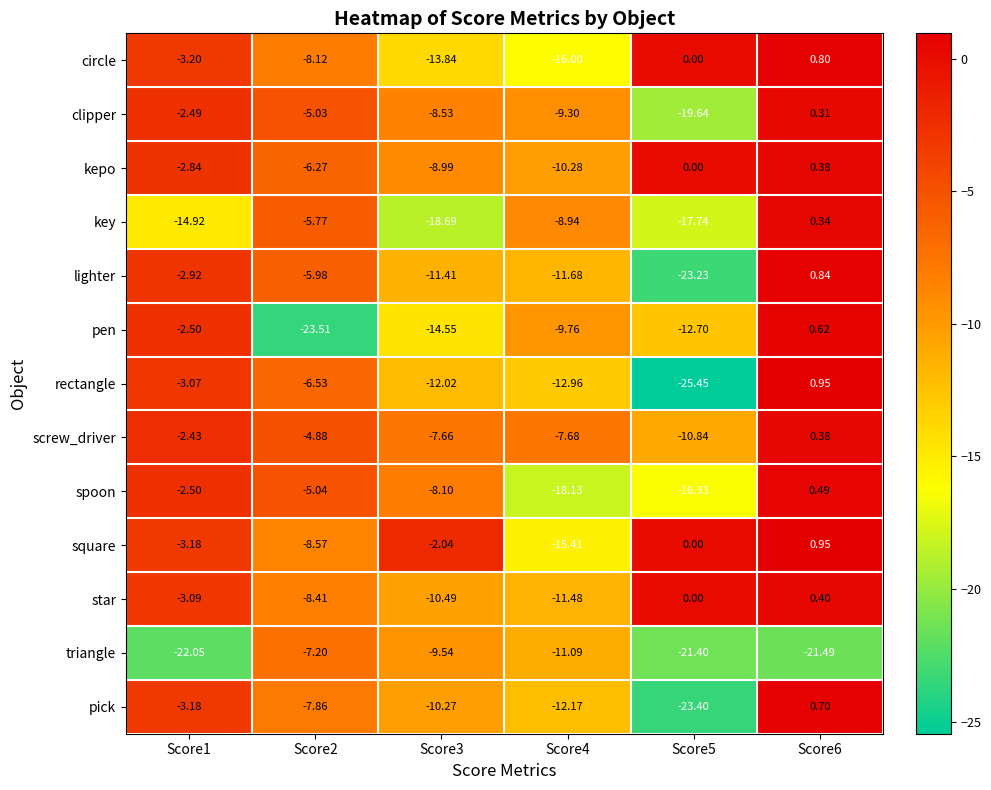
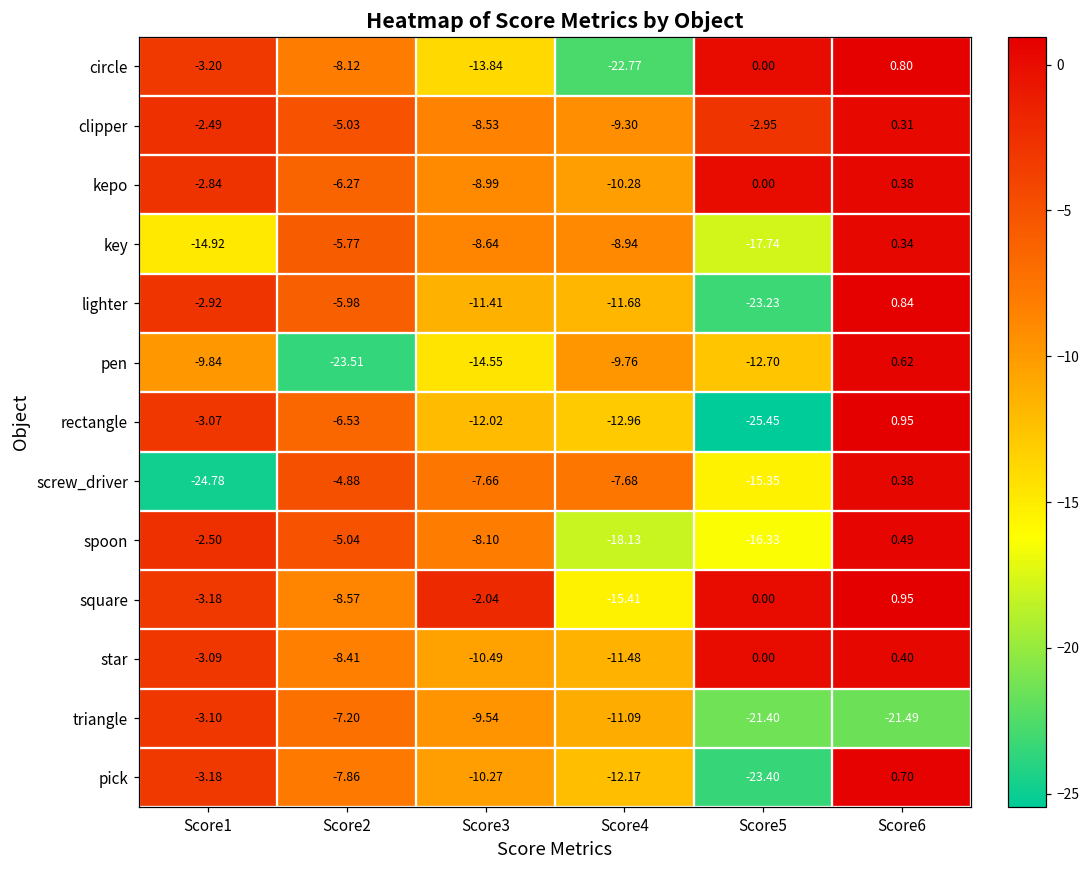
circle, Score4: -16.00 -> -22.77
clipper, Score5: -19.64 -> -2.95
key, Score3: -18.69 -> -8.64
pen, Score1: -2.50 -> -9.84
screw_driver, Score1: -2.43 -> -24.78
screw_driver, Score5: -10.84 -> -15.35
triangle, Score1: -22.05 -> -3.10
